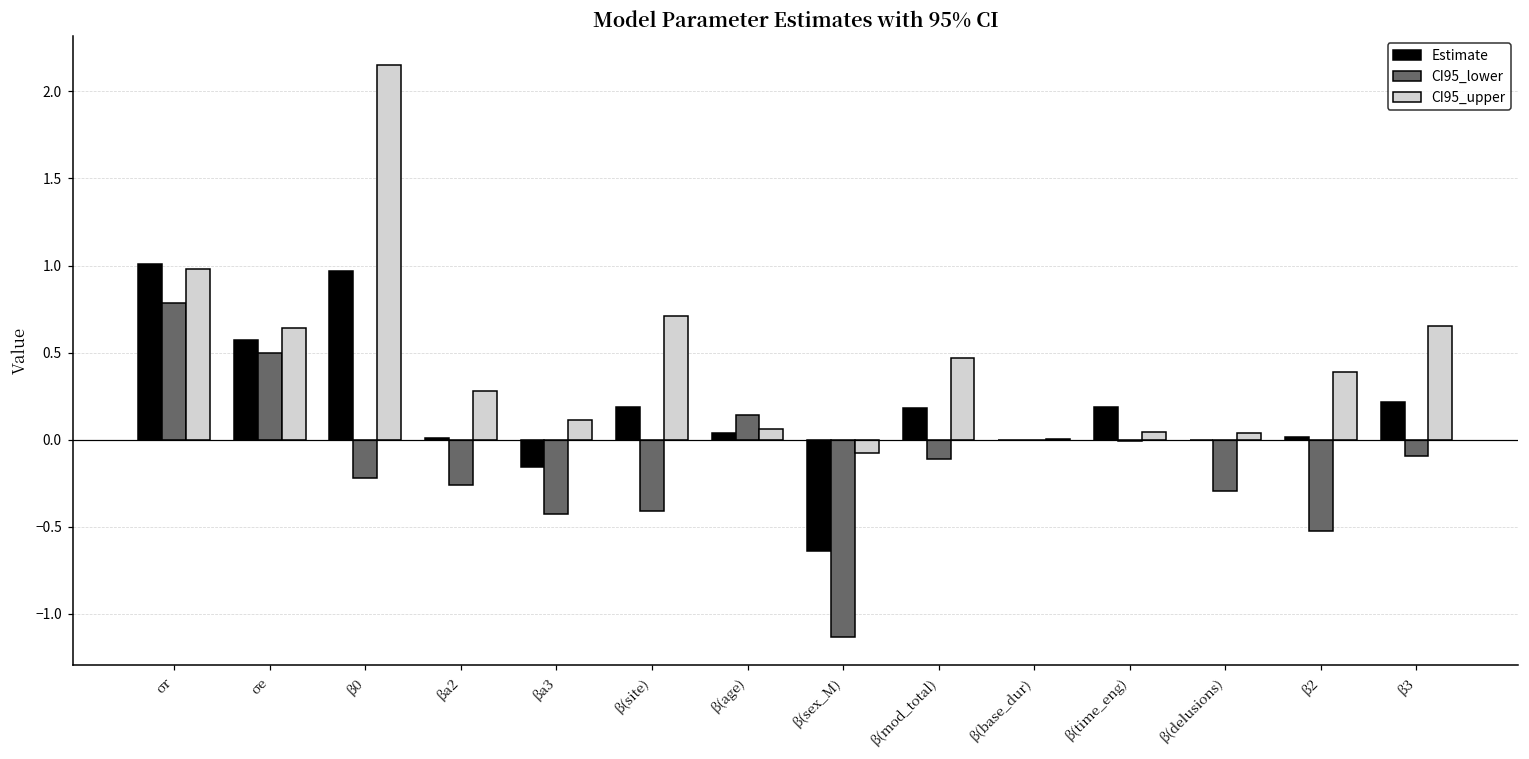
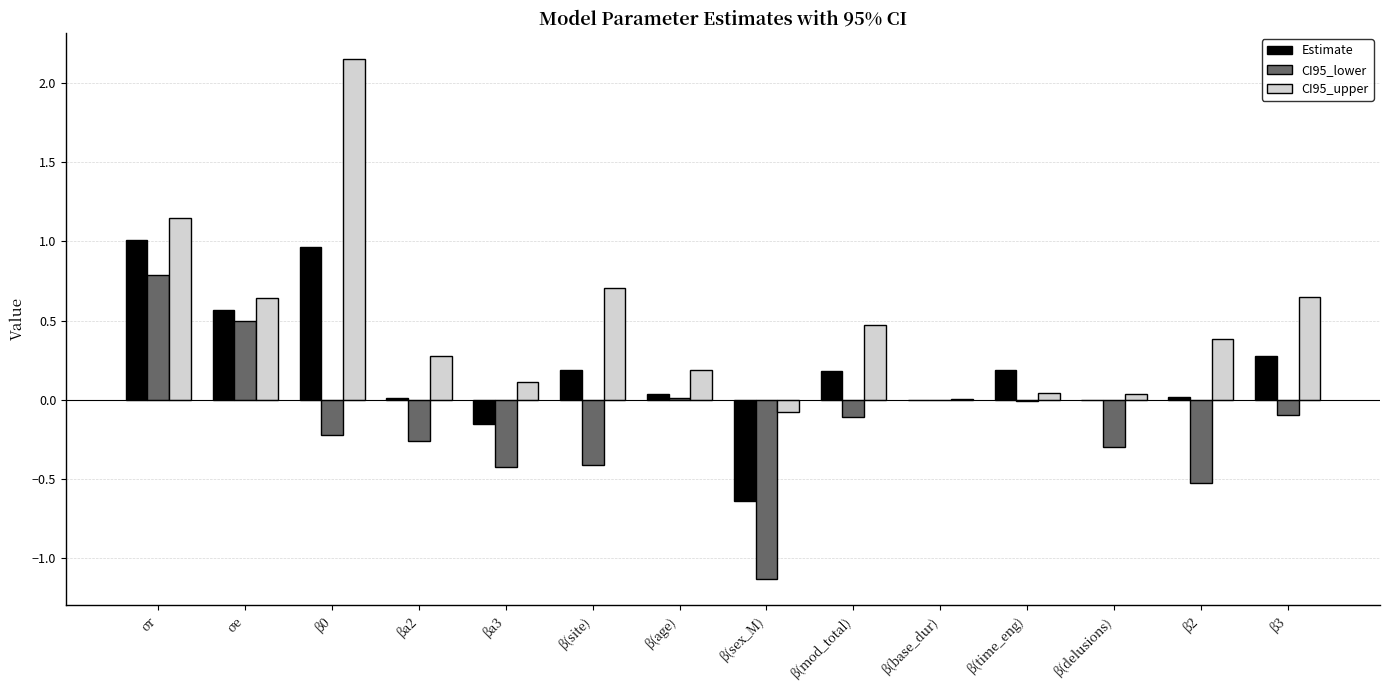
CI95_upper, σr: 0.98 -> 1.15
CI95_lower, β(age): 0.14 -> 0.01
CI95_upper, β(age): 0.06 -> 0.19
Estimate, β3: 0.22 -> 0.28
